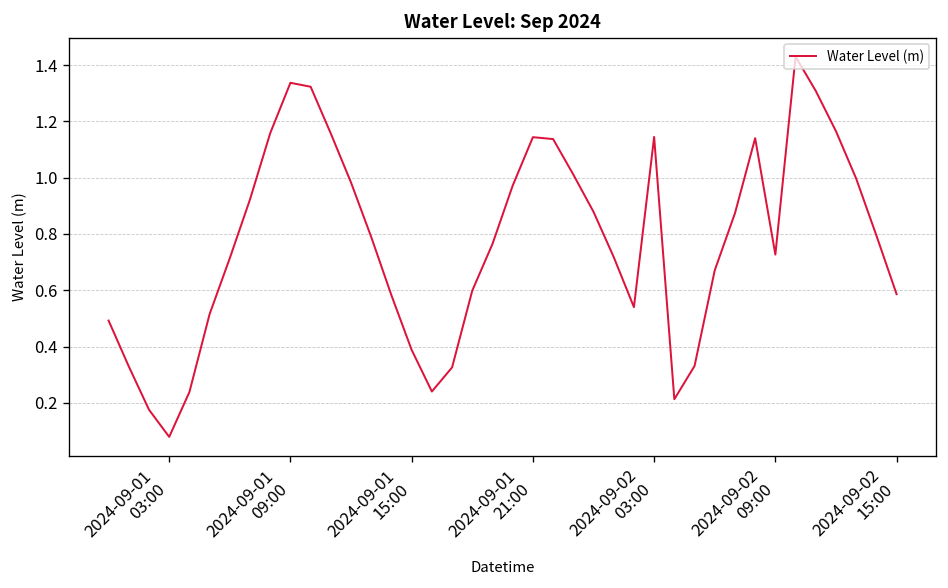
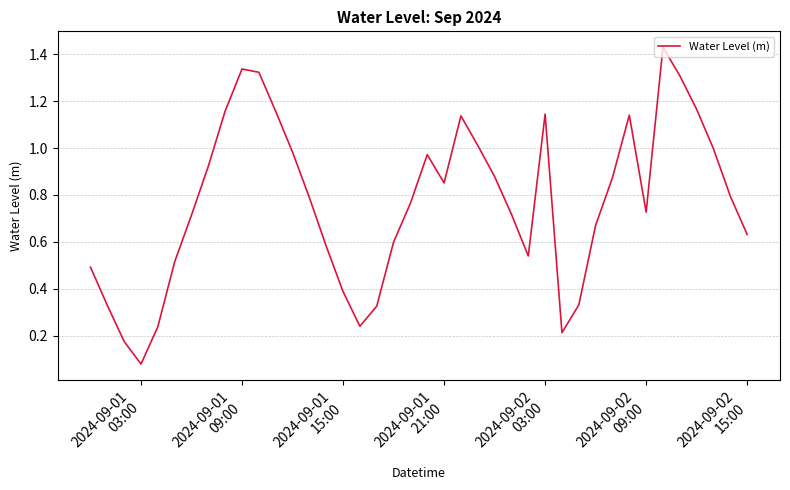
2024-09-01 21:00: 1.14 -> 0.85
2024-09-02 15:00: 0.59 -> 0.63
